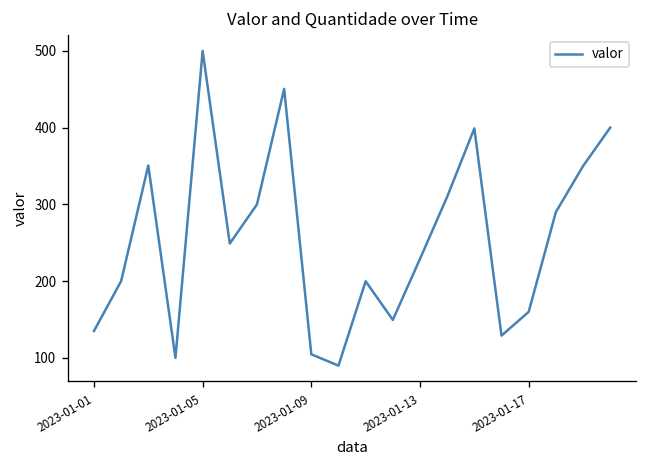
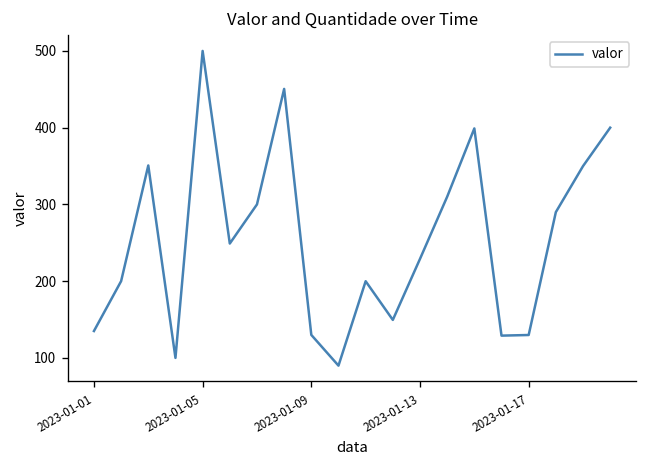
2023-01-09: 100 -> 130
2023-01-17: 160 -> 130
